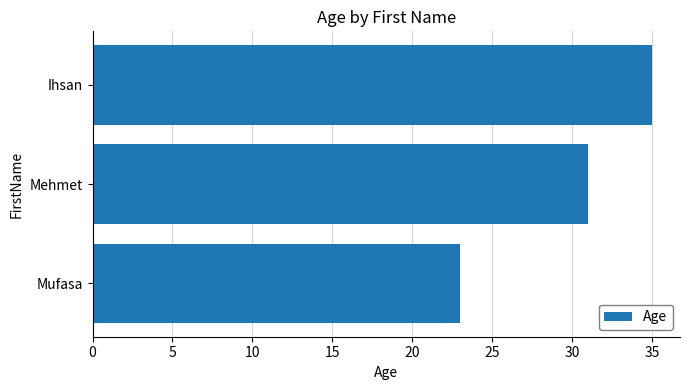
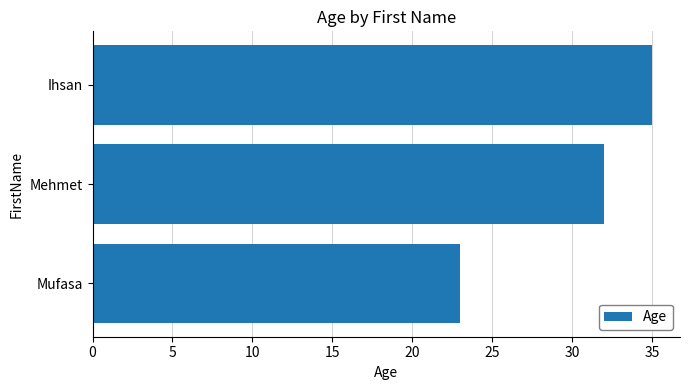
Mehmet: 31 -> 32
